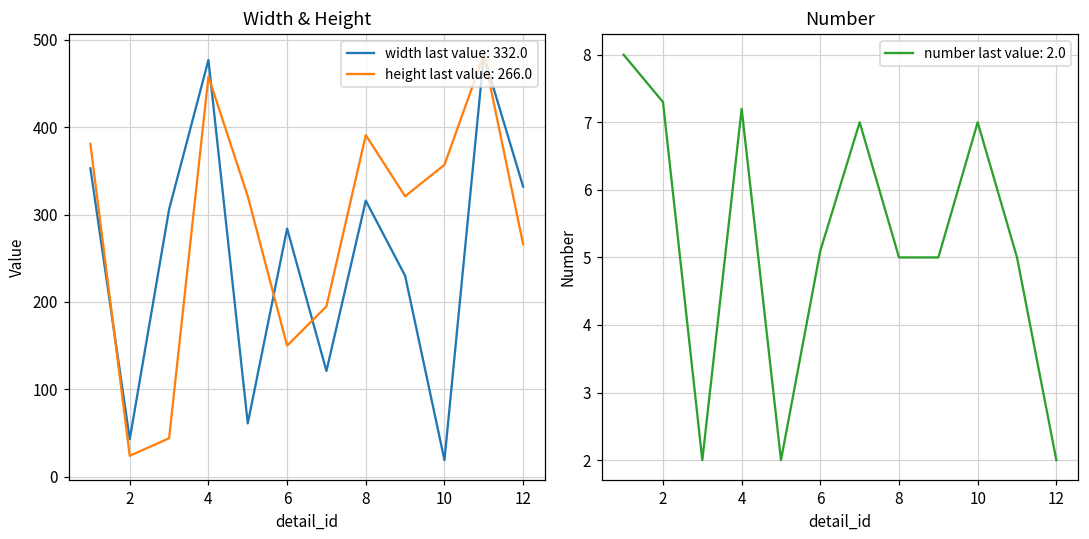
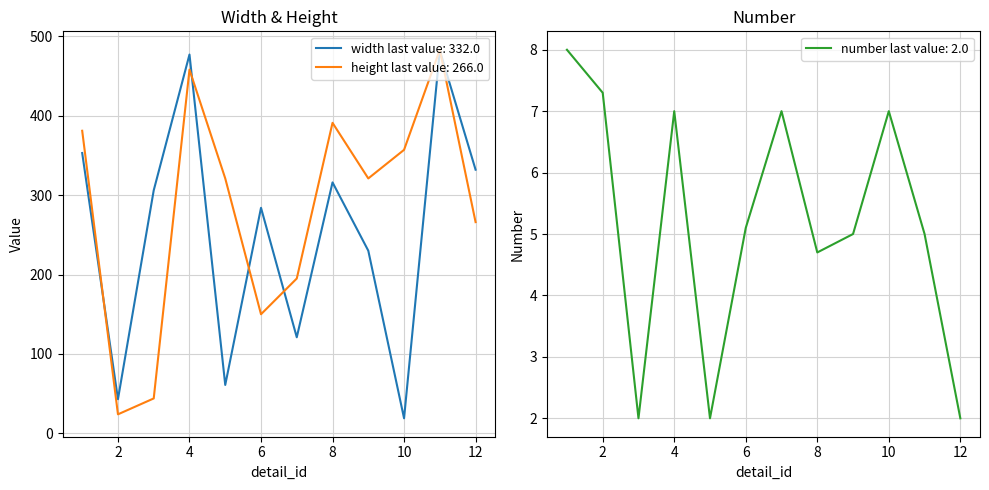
Number, 4: 7.2 -> 7.0
Number, 8: 5.0 -> 4.7
